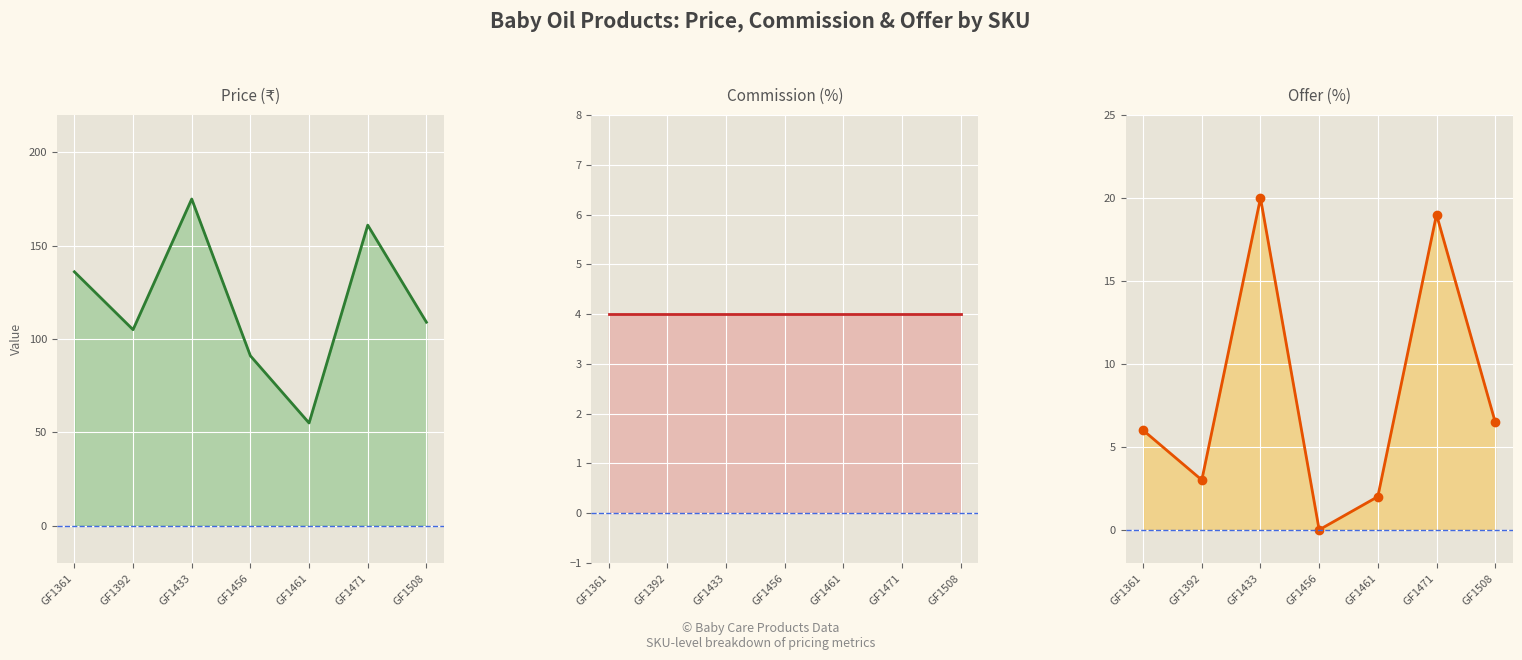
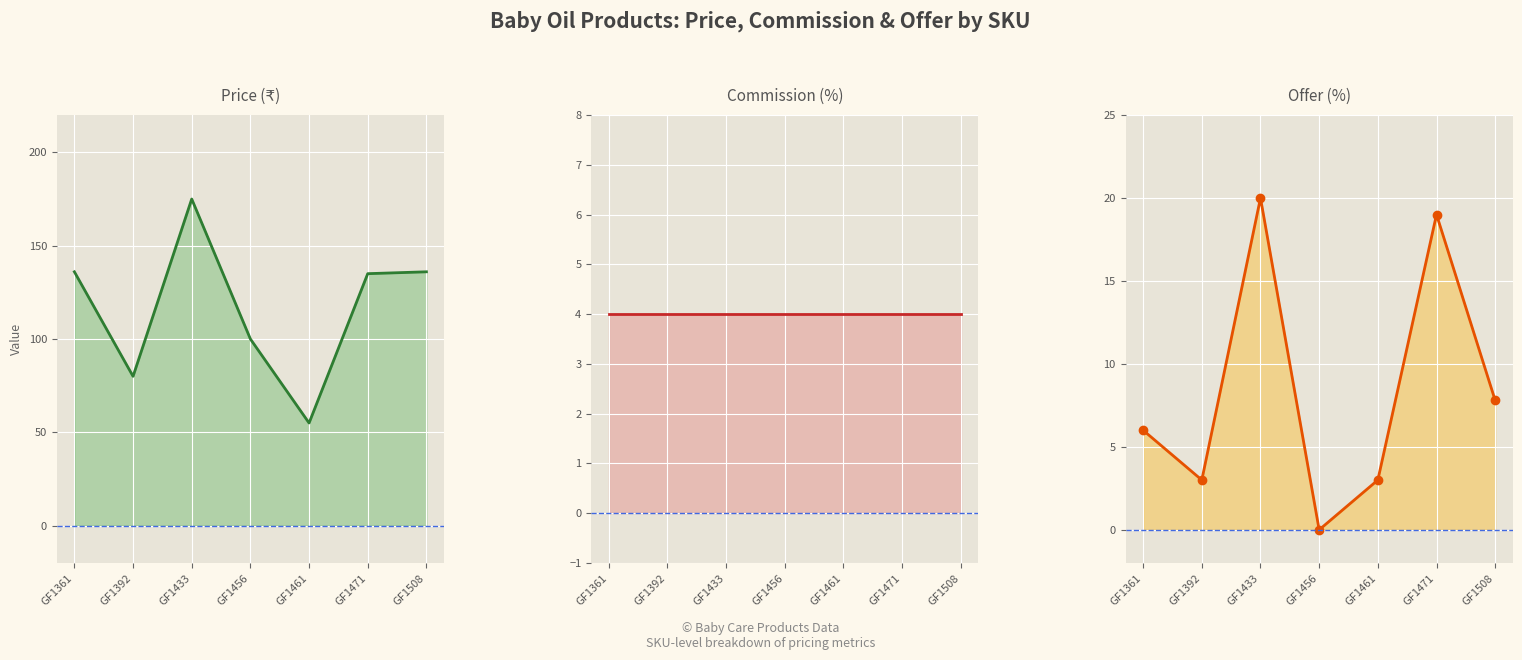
Price (₹), GF1392: 105 -> 80
Price (₹), GF1456: 91 -> 100
Price (₹), GF1471: 161 -> 135
Price (₹), GF1508: 109 -> 136
Offer (%), GF1461: 2 -> 3
Offer (%), GF1508: 6.5 -> 7.8
